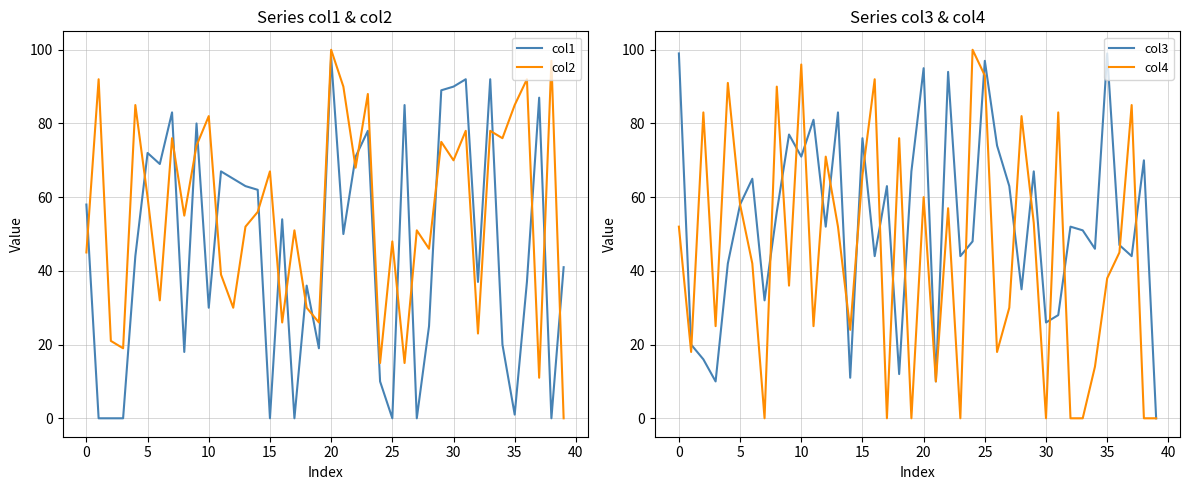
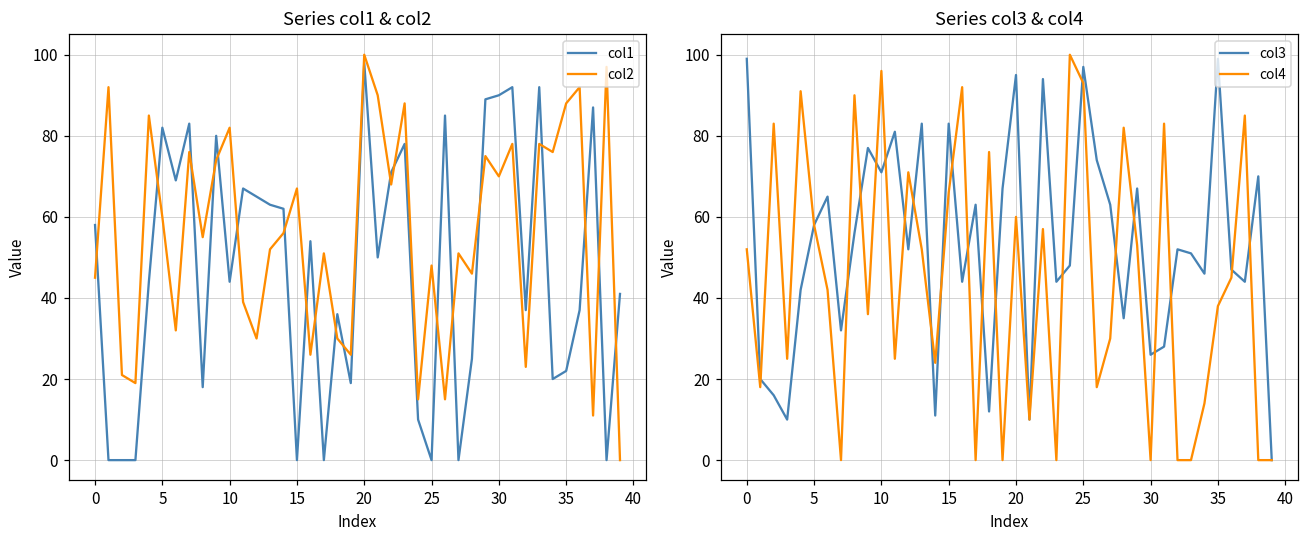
Series col1 & col2, col1, 5: 72 -> 82
Series col1 & col2, col1, 10: 30 -> 44
Series col1 & col2, col1, 35: 1 -> 22
Series col1 & col2, col2, 35: 85 -> 88
Series col3 & col4, col3, 15: 76 -> 83
